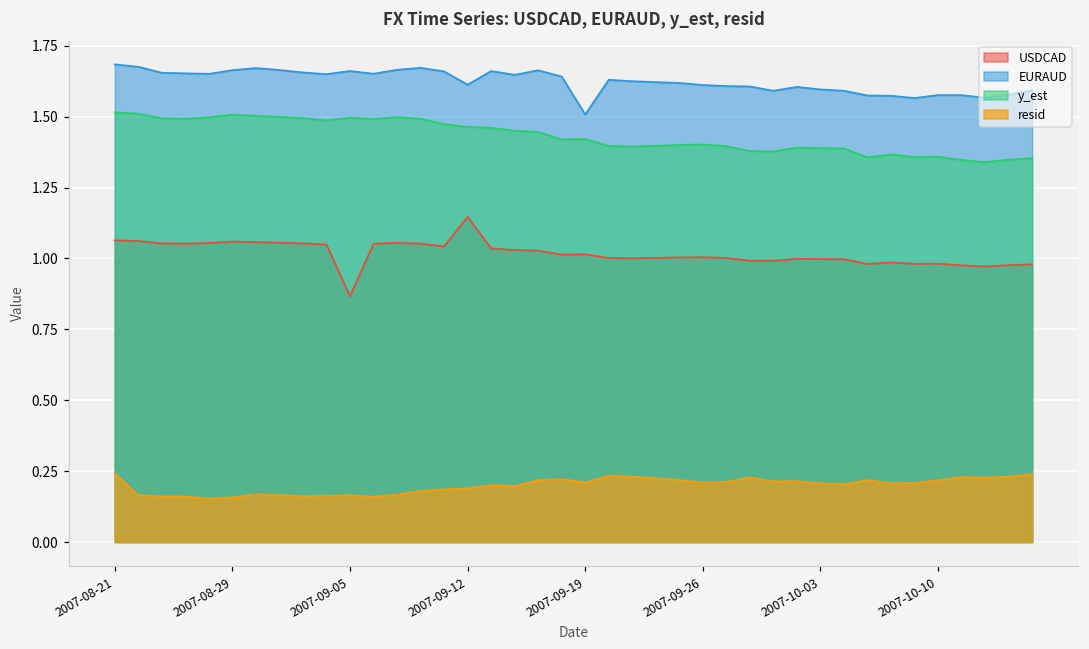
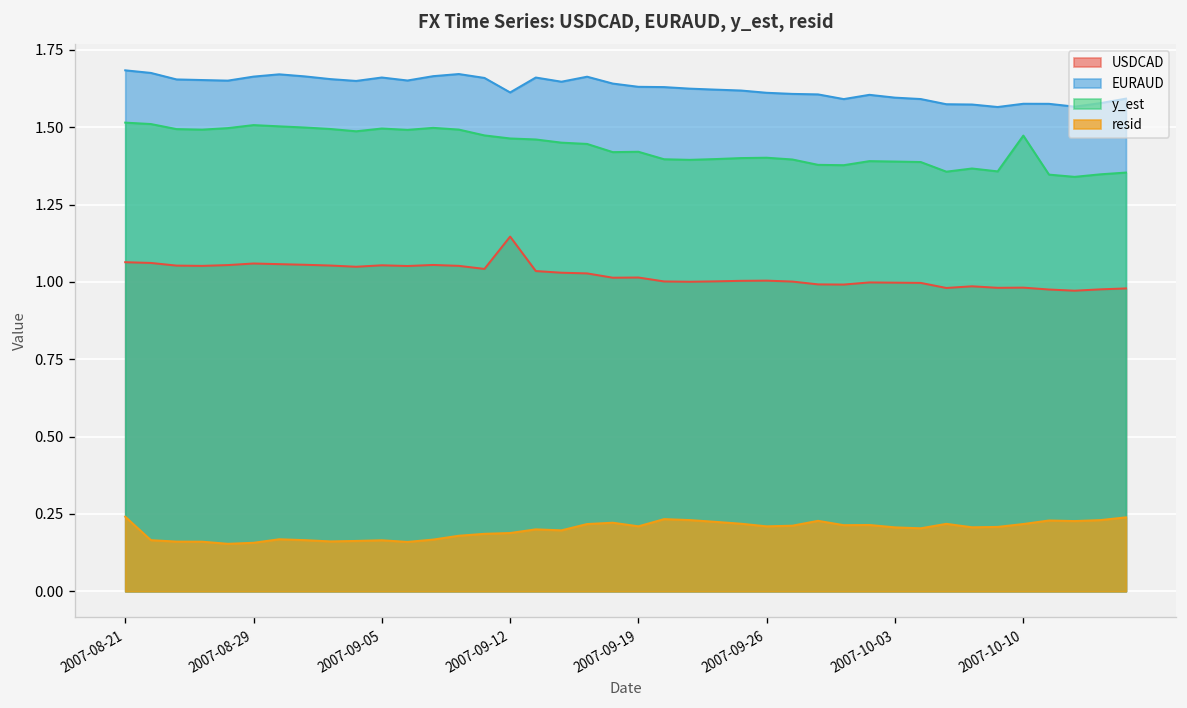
USDCAD, 2007-09-05: 0.87 -> 1.05
EURAUD, 2007-09-19: 1.51 -> 1.63
y_est, 2007-10-10: 1.36 -> 1.47
